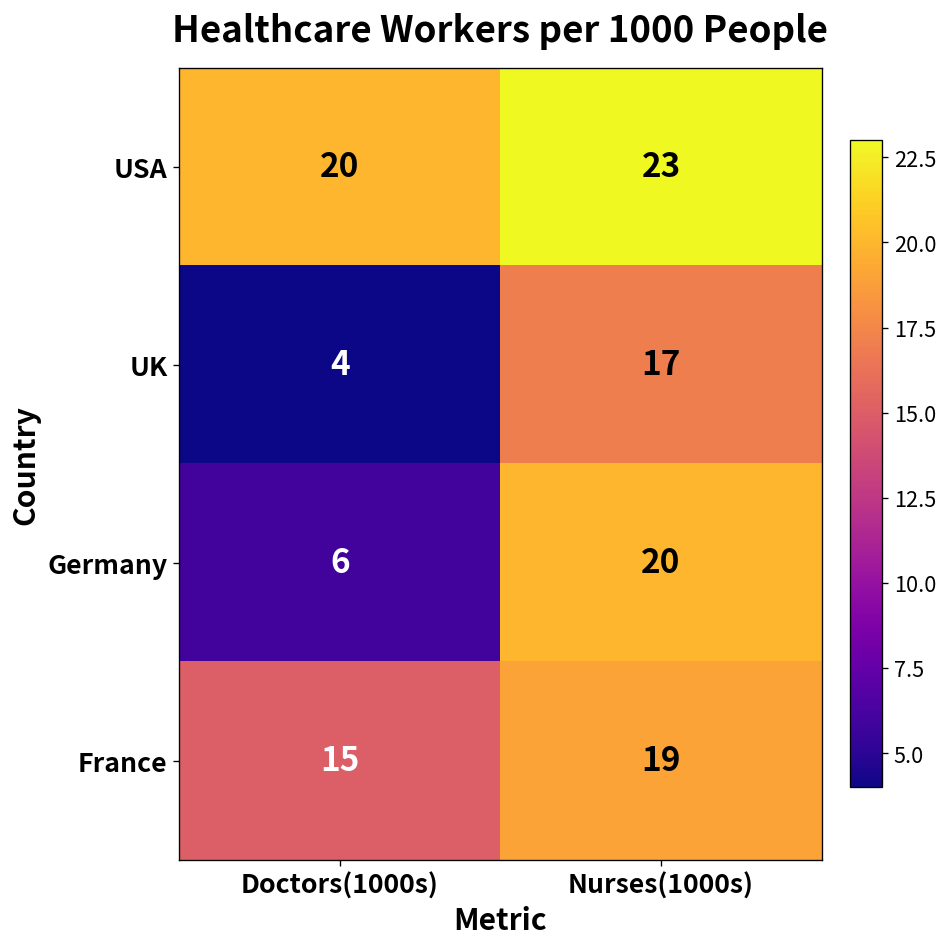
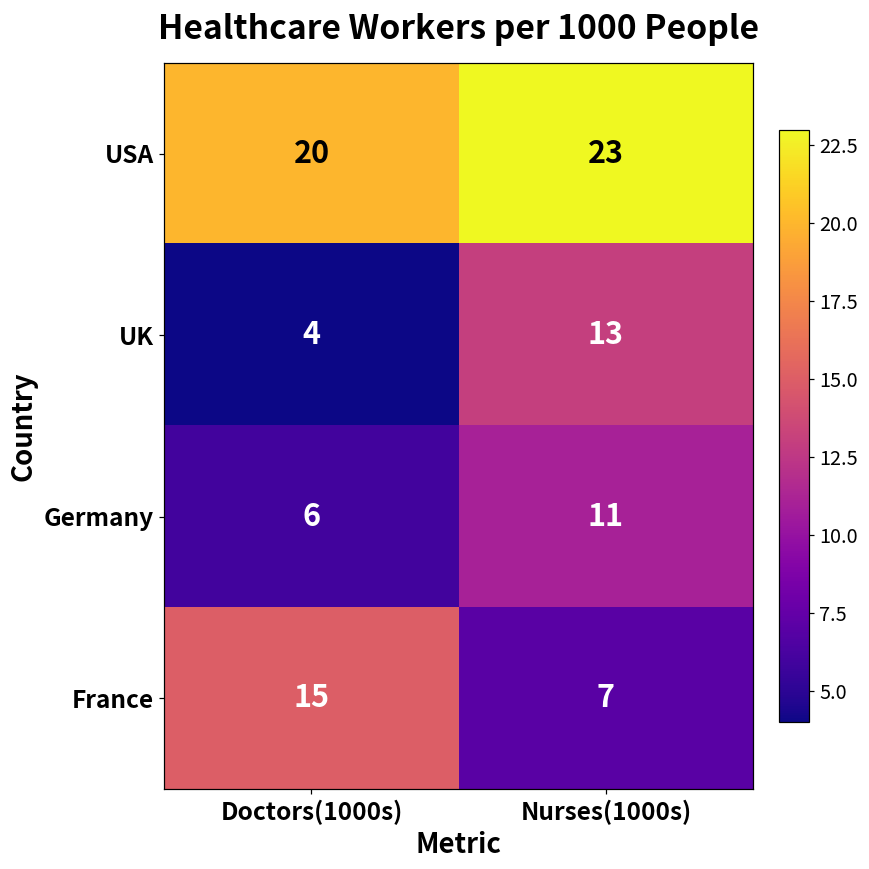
UK, Nurses(1000s): 17 -> 13
Germany, Nurses(1000s): 20 -> 11
France, Nurses(1000s): 19 -> 7
